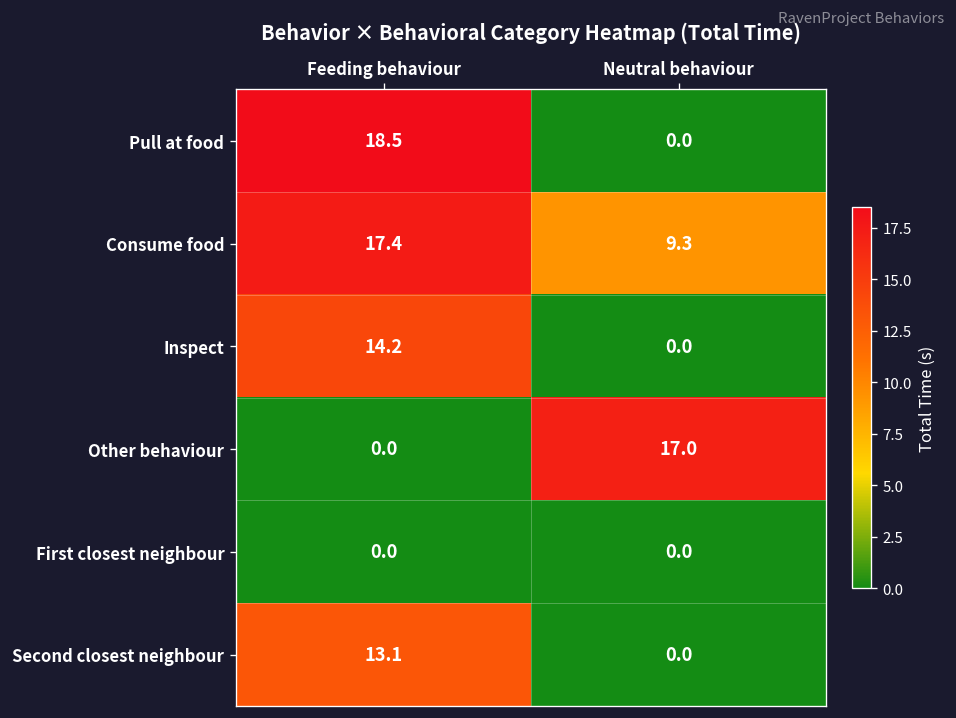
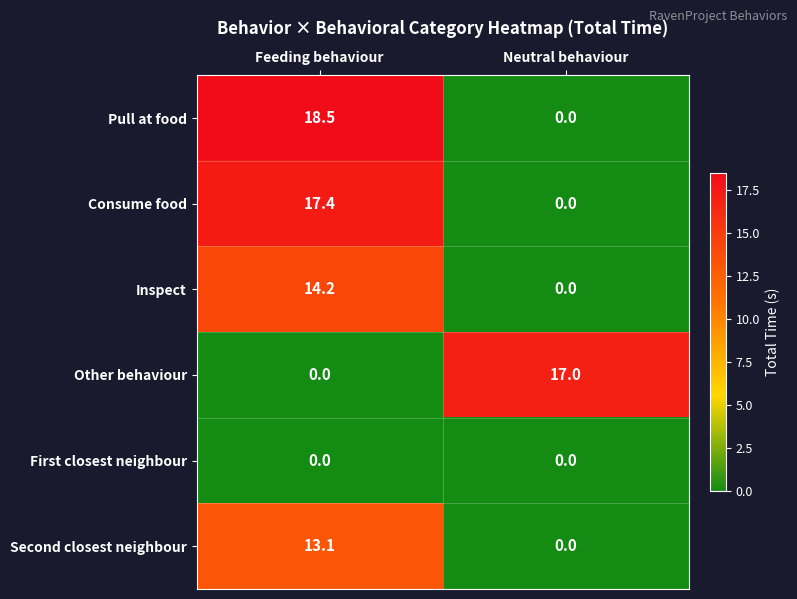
Consume food, Neutral behaviour: 9.3 -> 0.0
